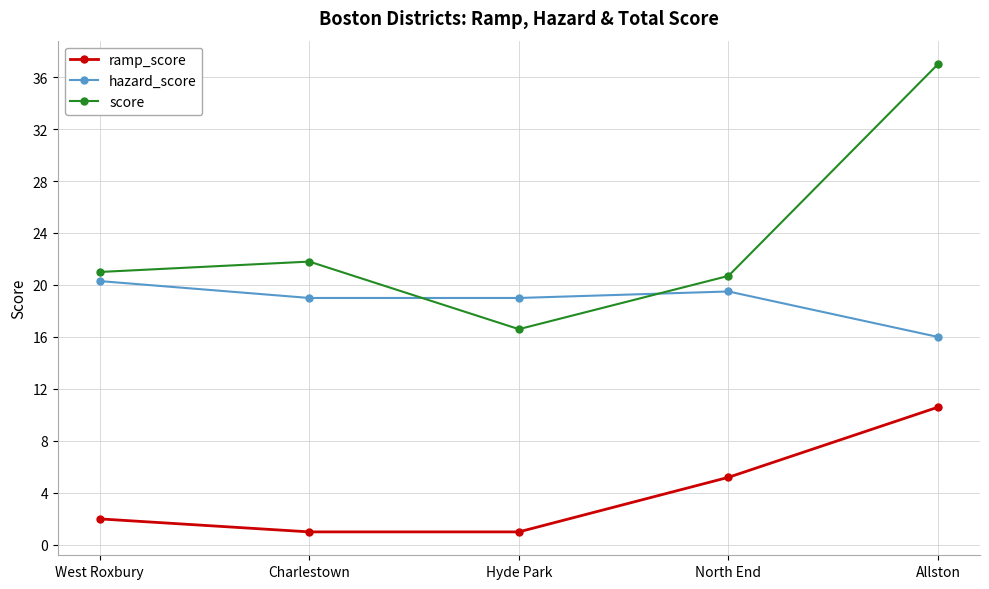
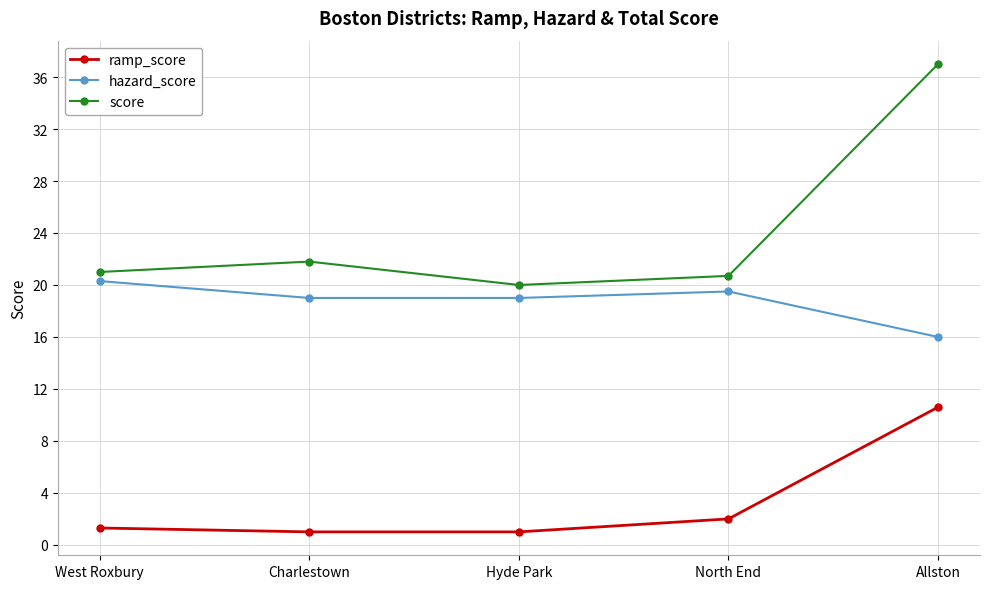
ramp_score, West Roxbury: 2.0 -> 1.3
score, Hyde Park: 16.6 -> 20.0
ramp_score, North End: 5.2 -> 2.0
